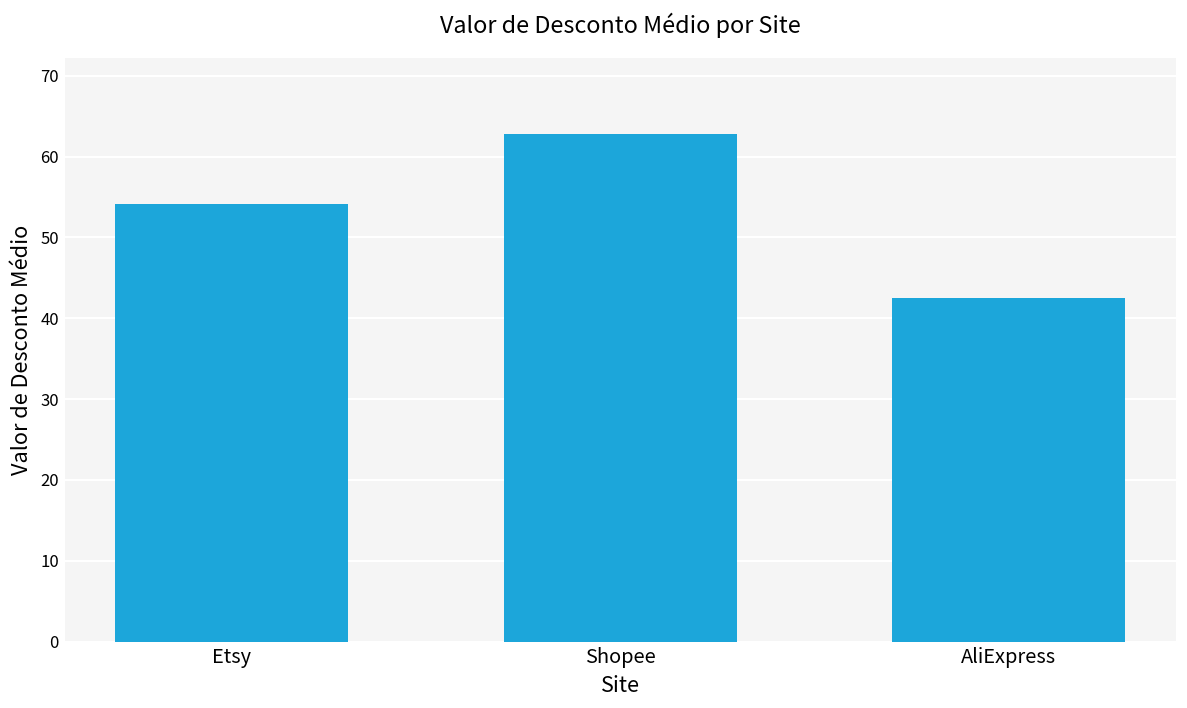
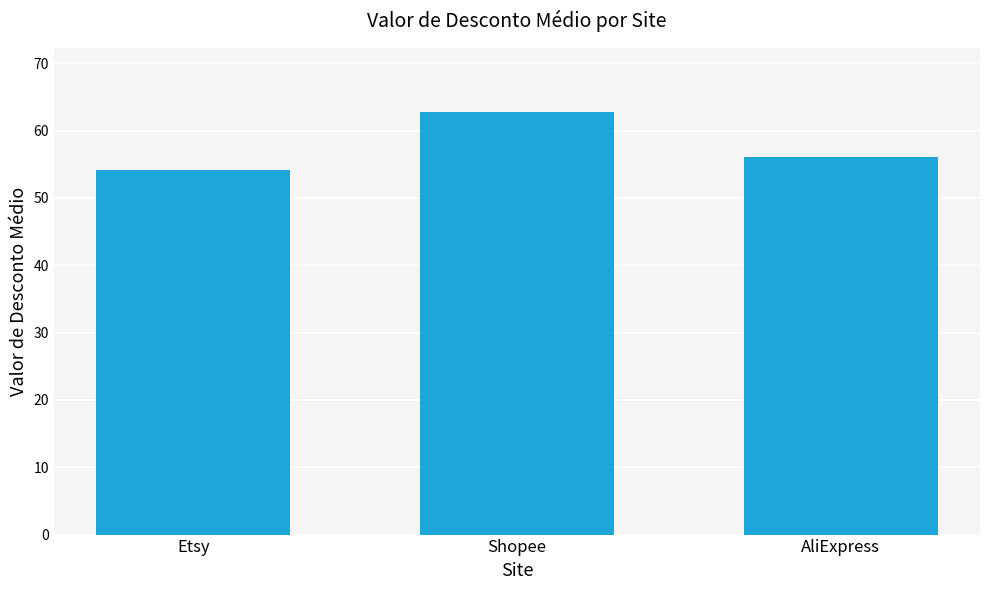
AliExpress: 43 -> 56
